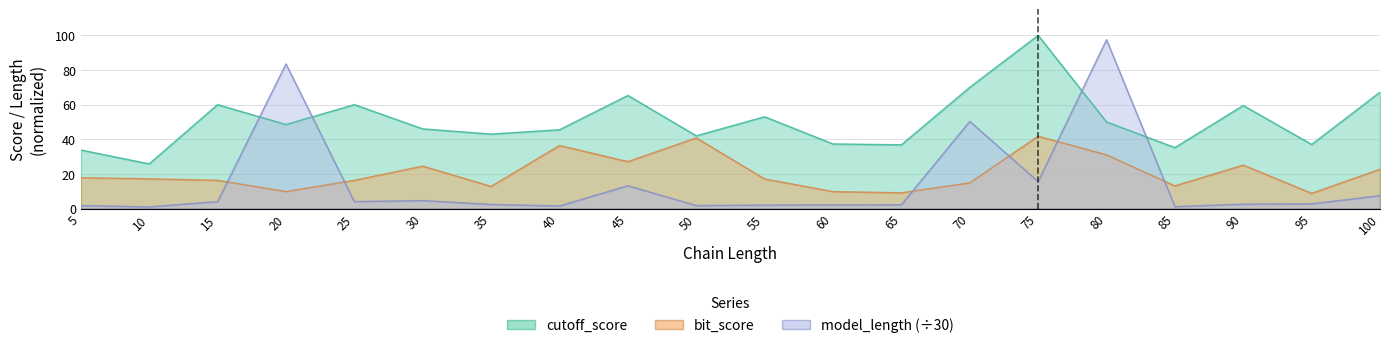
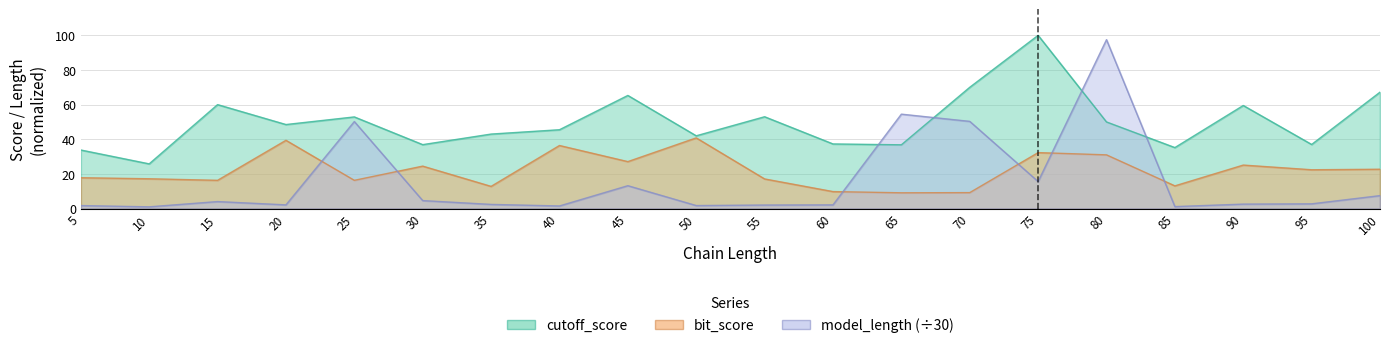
bit_score, 20: 10 -> 39
model_length (÷30), 20: 84 -> 2
cutoff_score, 25: 60 -> 53
model_length (÷30), 25: 4 -> 50
cutoff_score, 30: 46 -> 37
model_length (÷30), 65: 2 -> 55
bit_score, 70: 15 -> 9
bit_score, 75: 42 -> 32
bit_score, 95: 9 -> 22
